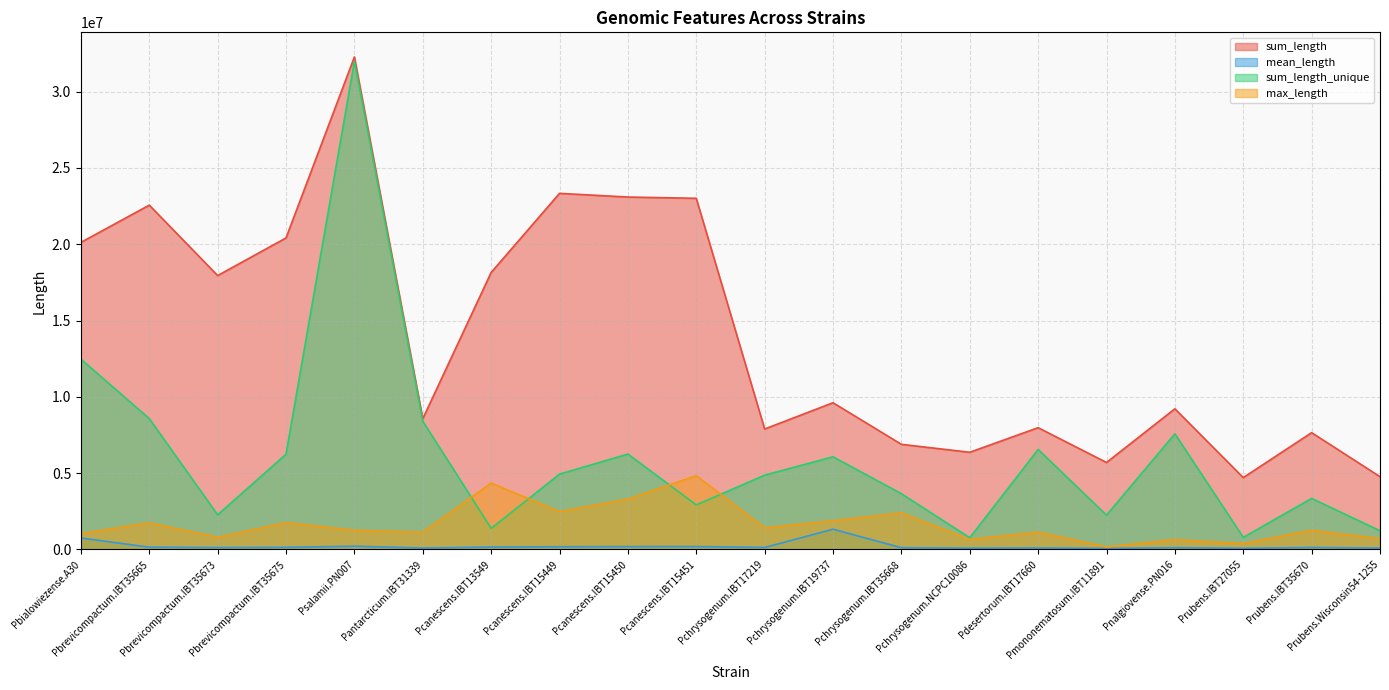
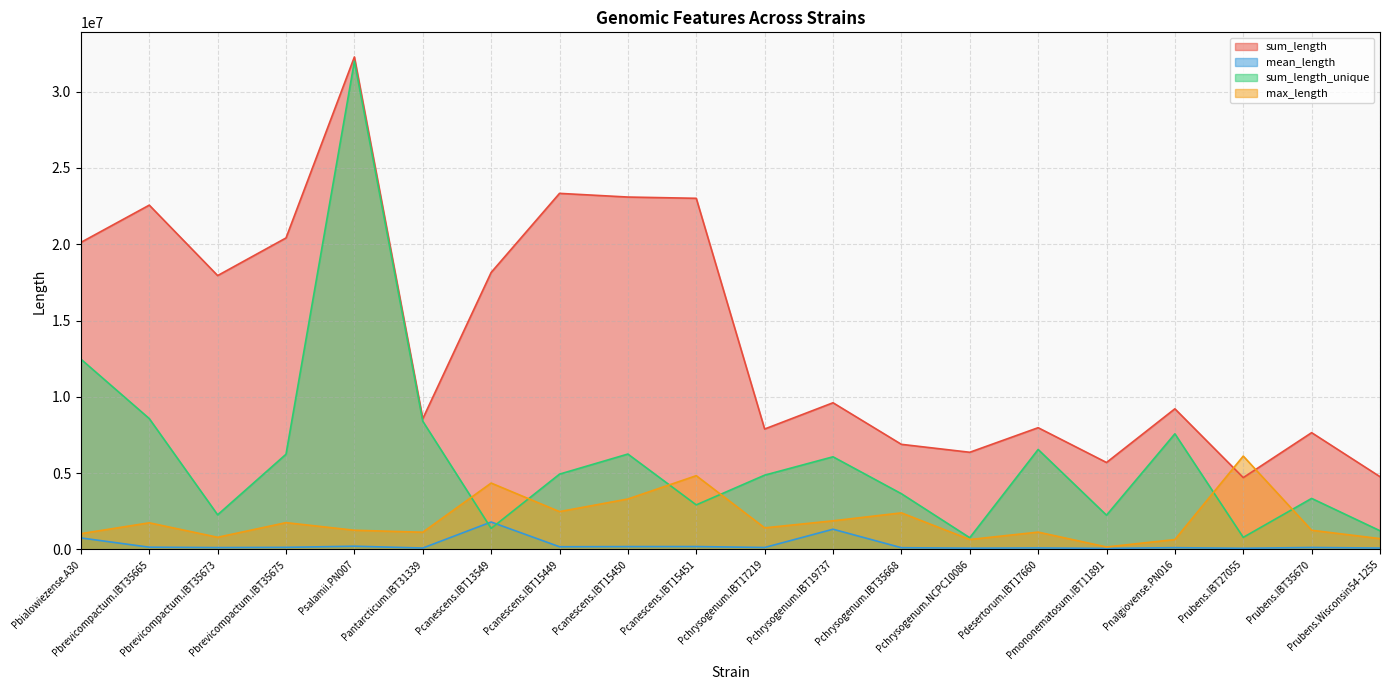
mean_length, Pcanescens.IBT13549: 200000 -> 1800000
max_length, Prubens.IBT27055: 400000 -> 6100000
